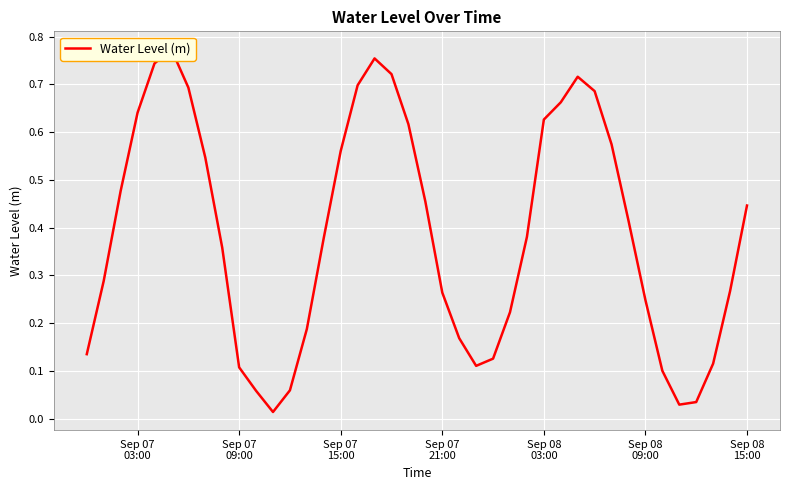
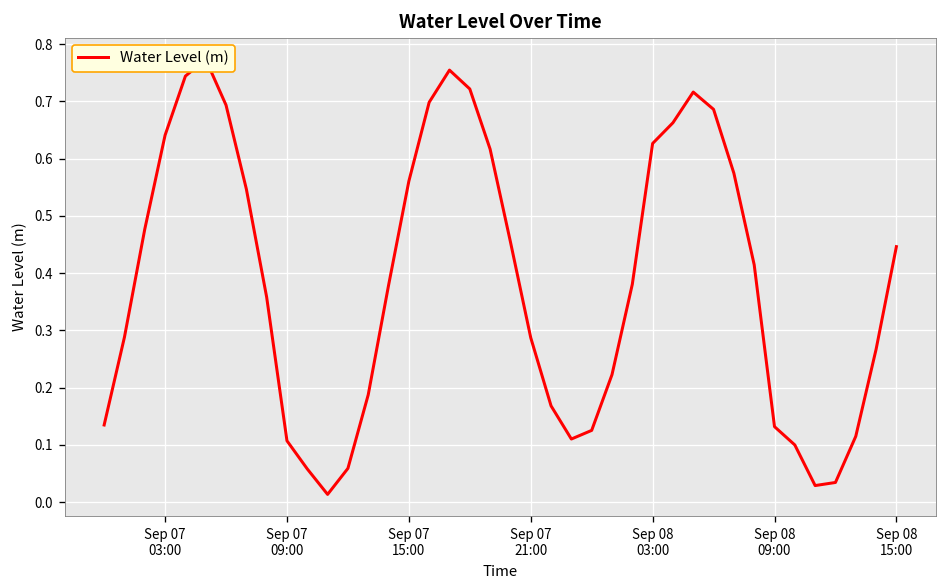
Sep 07 21:00: 0.26 -> 0.29
Sep 08 09:00: 0.25 -> 0.13
